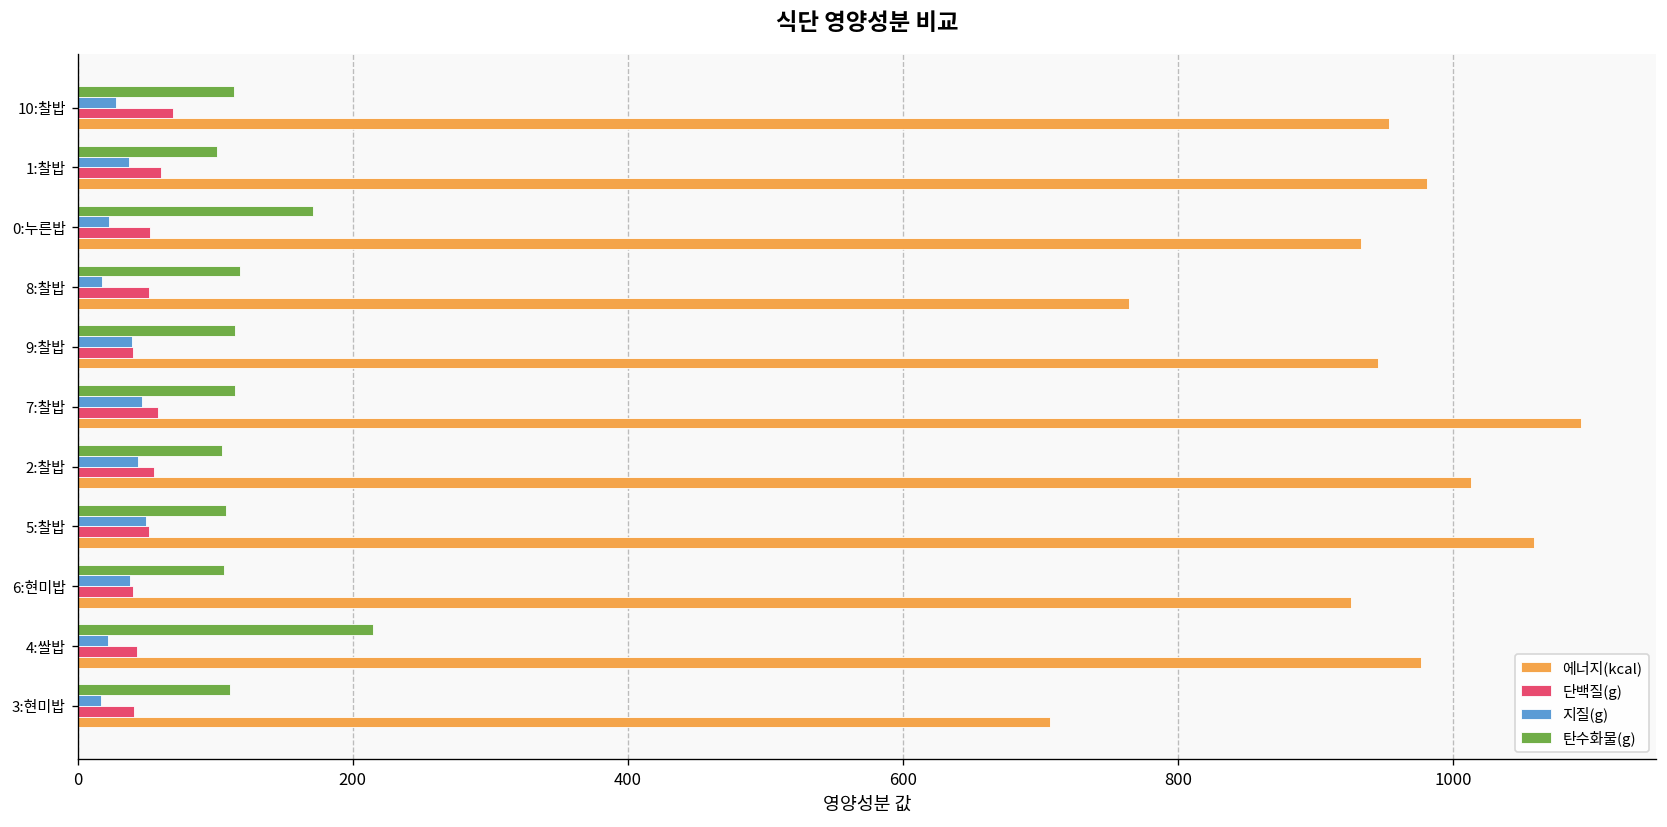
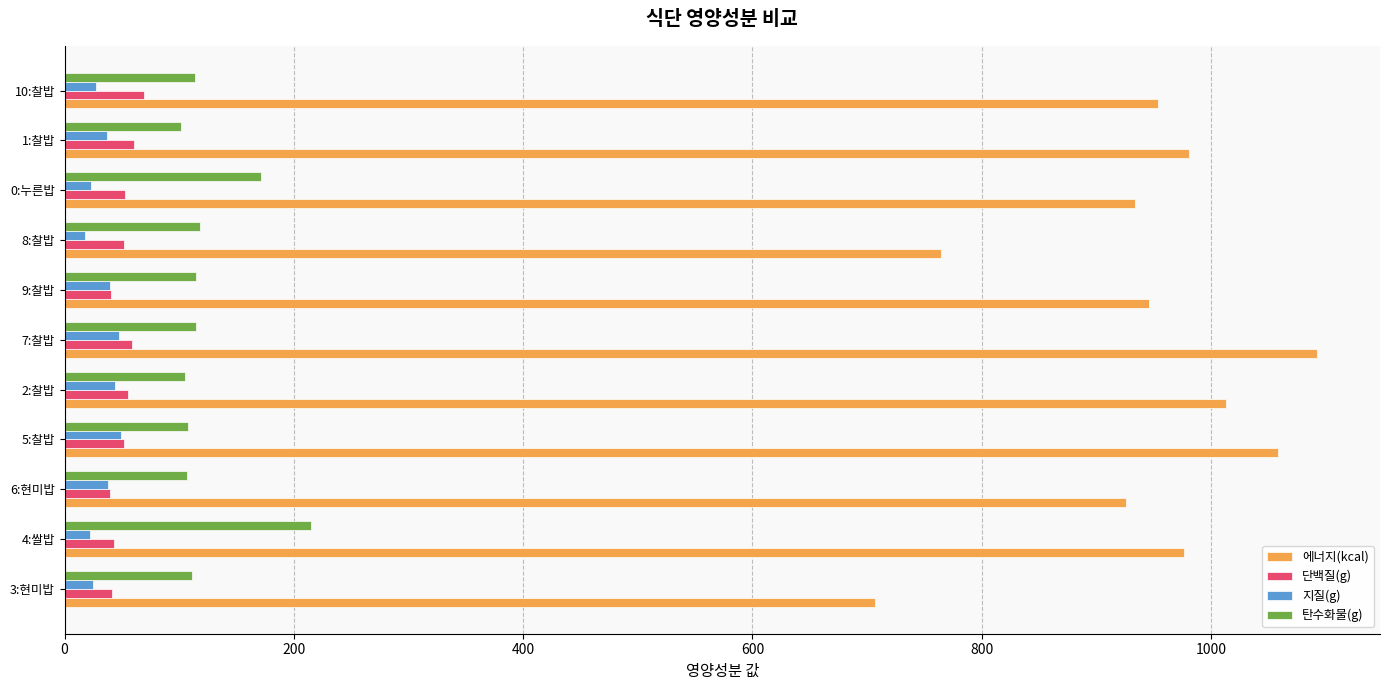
지질(g), 3:현미밥: 17 -> 25
